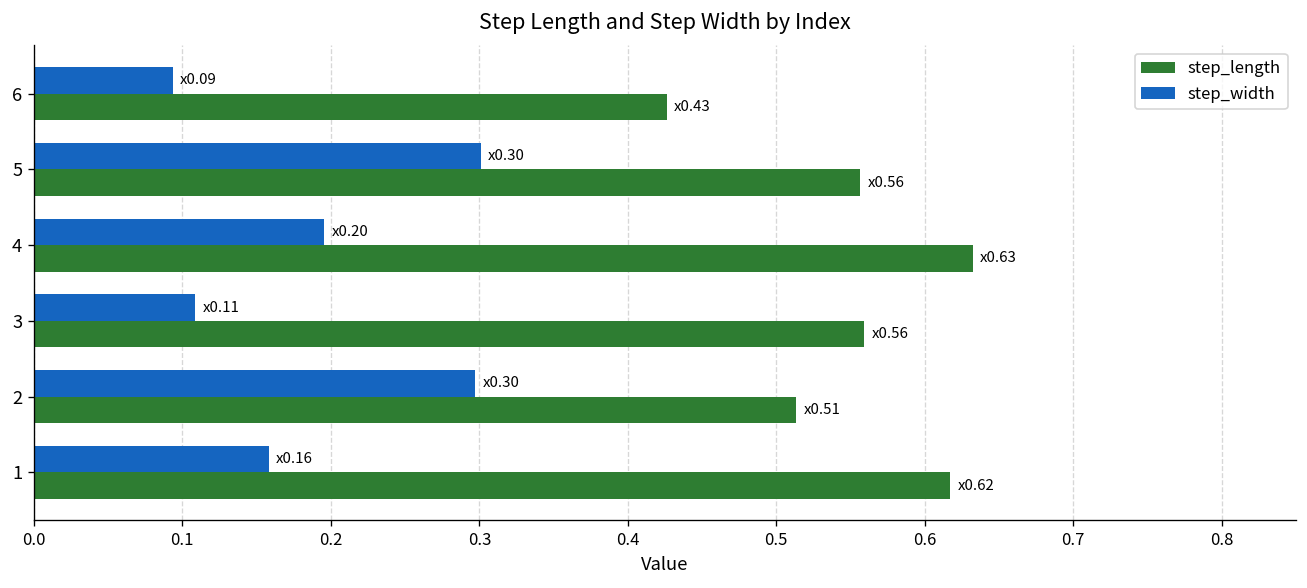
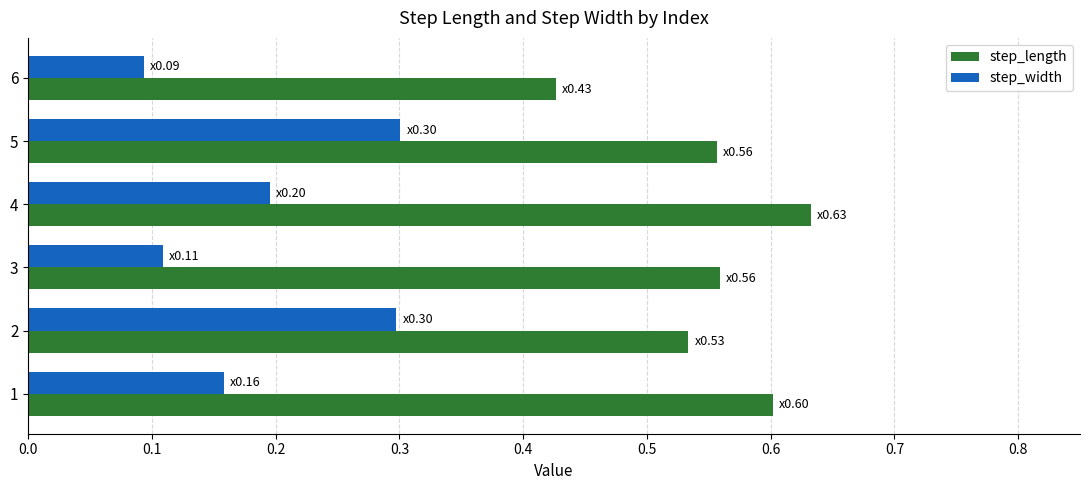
step_length, 2: 0.51 -> 0.53
step_length, 1: 0.62 -> 0.60
